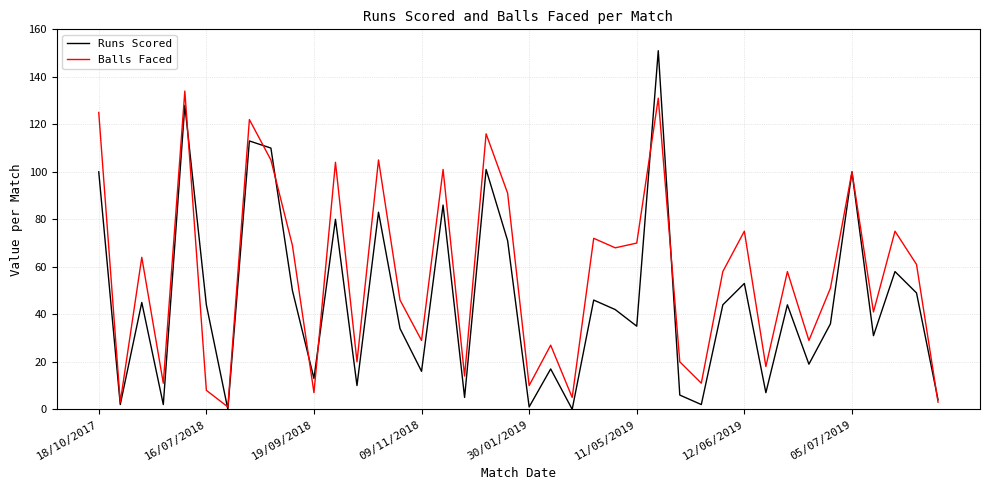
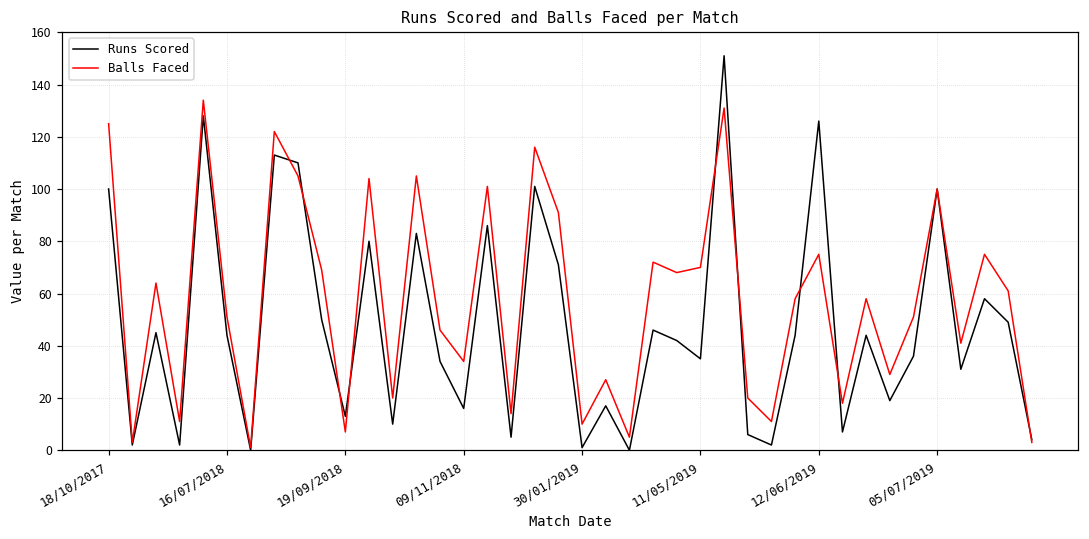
Balls Faced, 16/07/2018: 8 -> 51
Balls Faced, 09/11/2018: 29 -> 34
Runs Scored, 12/06/2019: 53 -> 126
